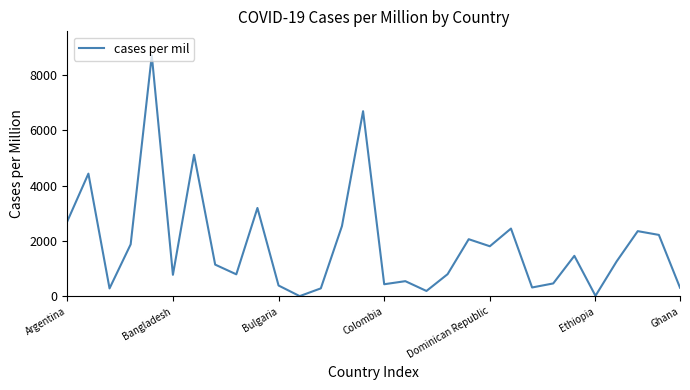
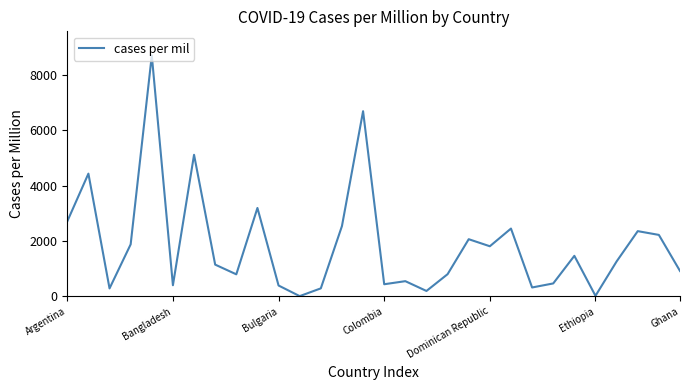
Bangladesh: 800 -> 400
Ghana: 300 -> 900
